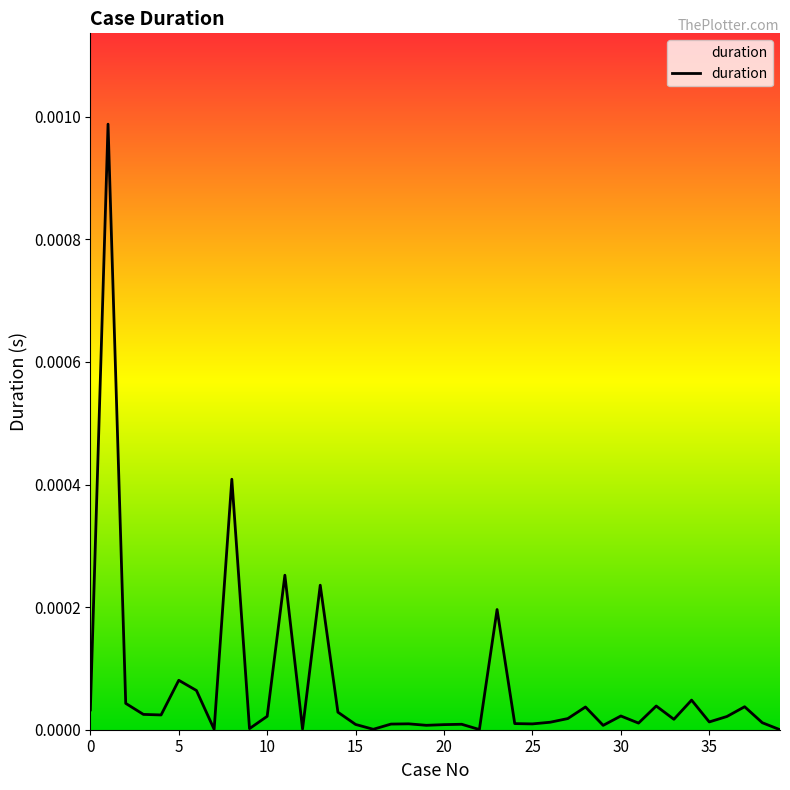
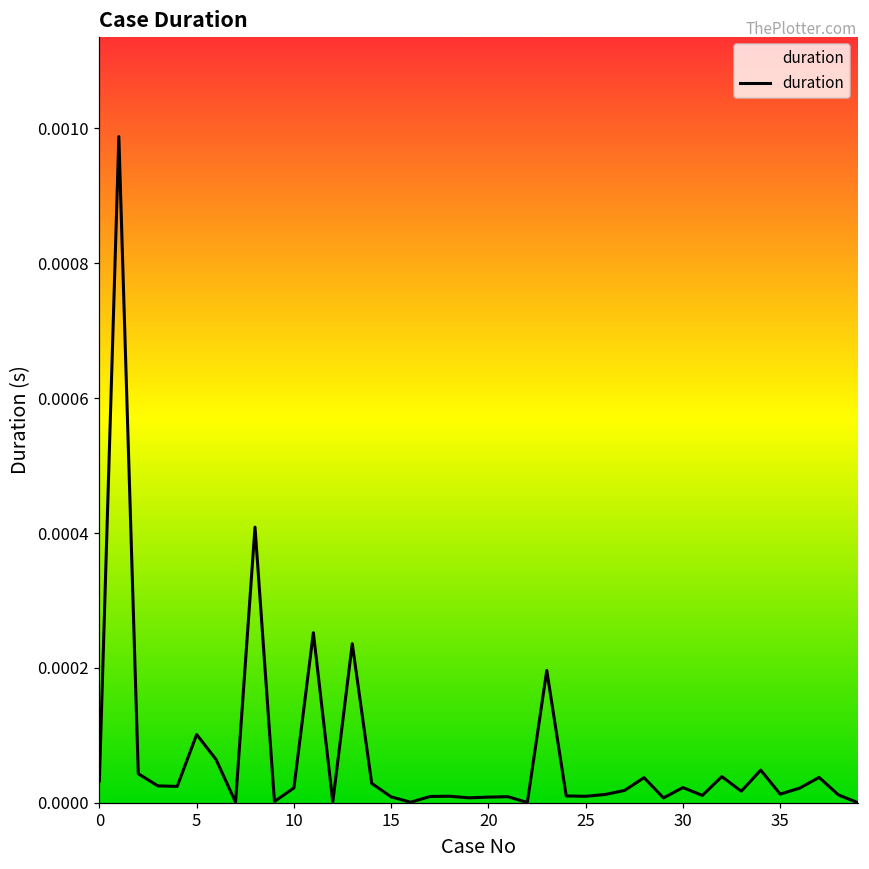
5: 0.00008 -> 0.00010
